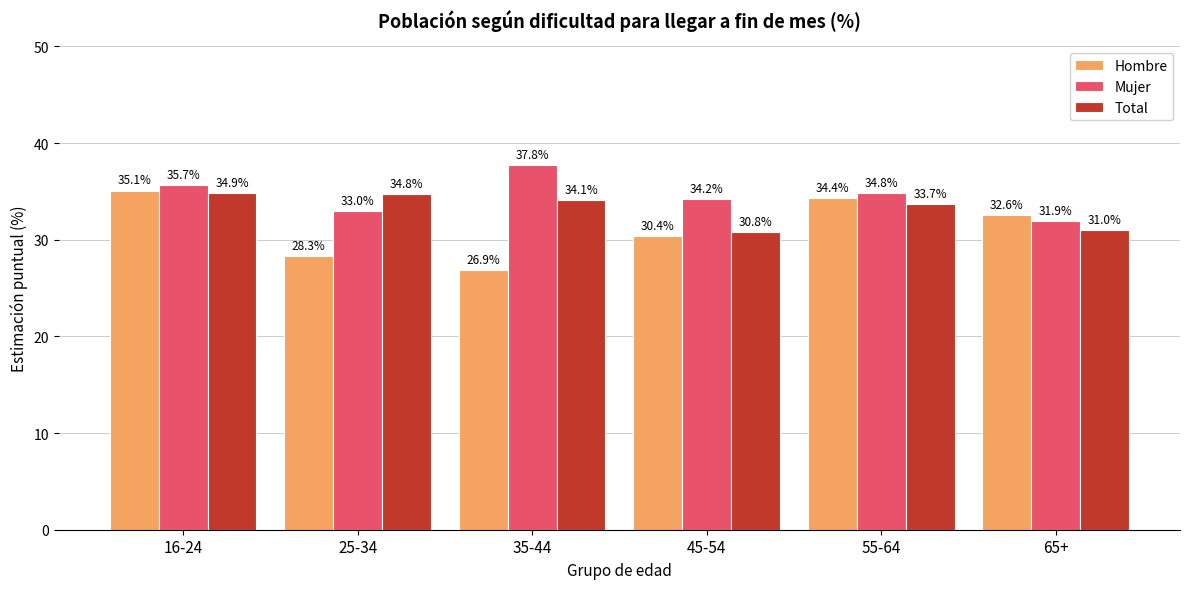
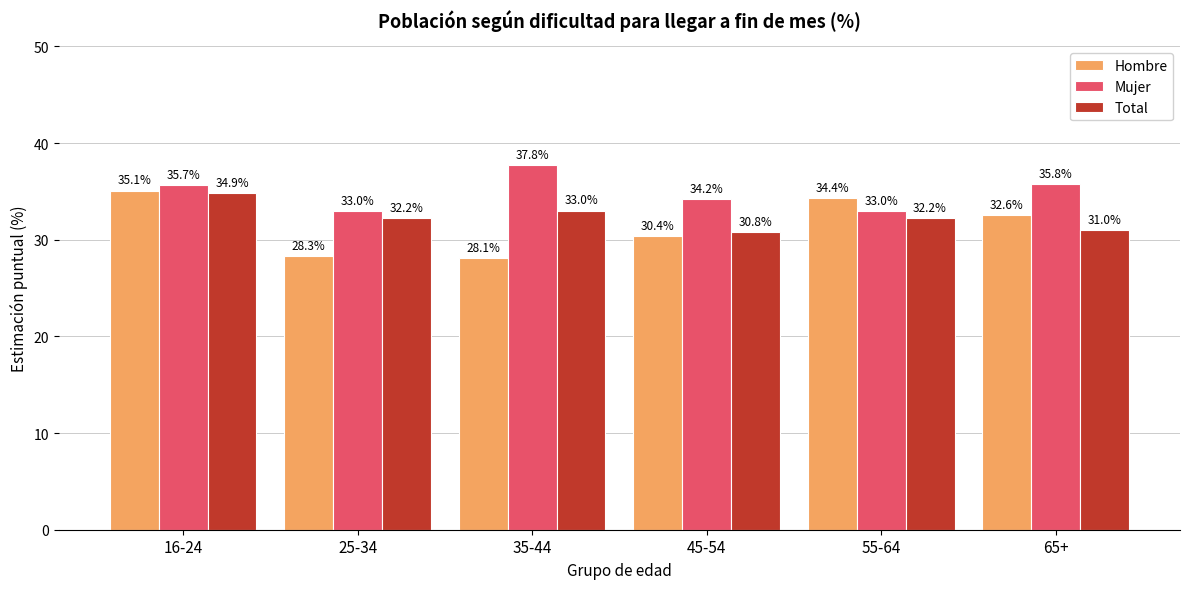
Total, 25-34: 34.8% -> 32.2%
Hombre, 35-44: 26.9% -> 28.1%
Total, 35-44: 34.1% -> 33.0%
Mujer, 55-64: 34.8% -> 33.0%
Total, 55-64: 33.7% -> 32.2%
Mujer, 65+: 31.9% -> 35.8%
